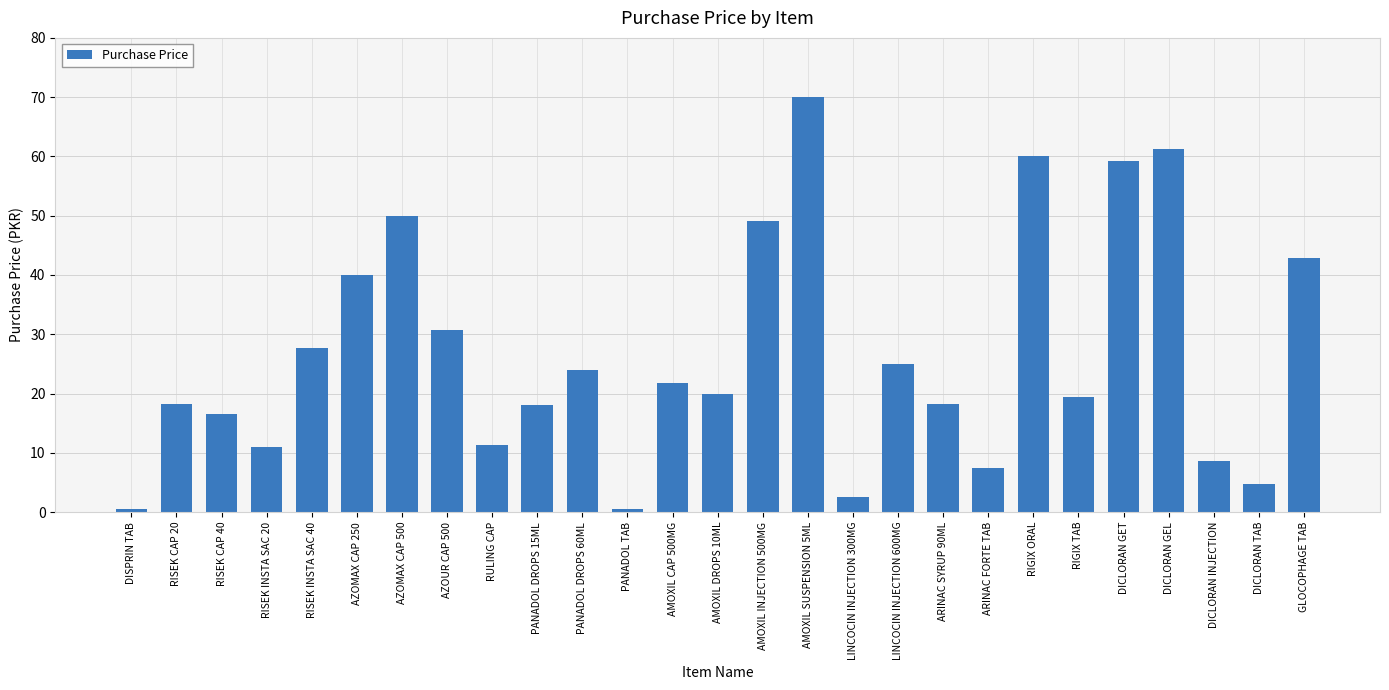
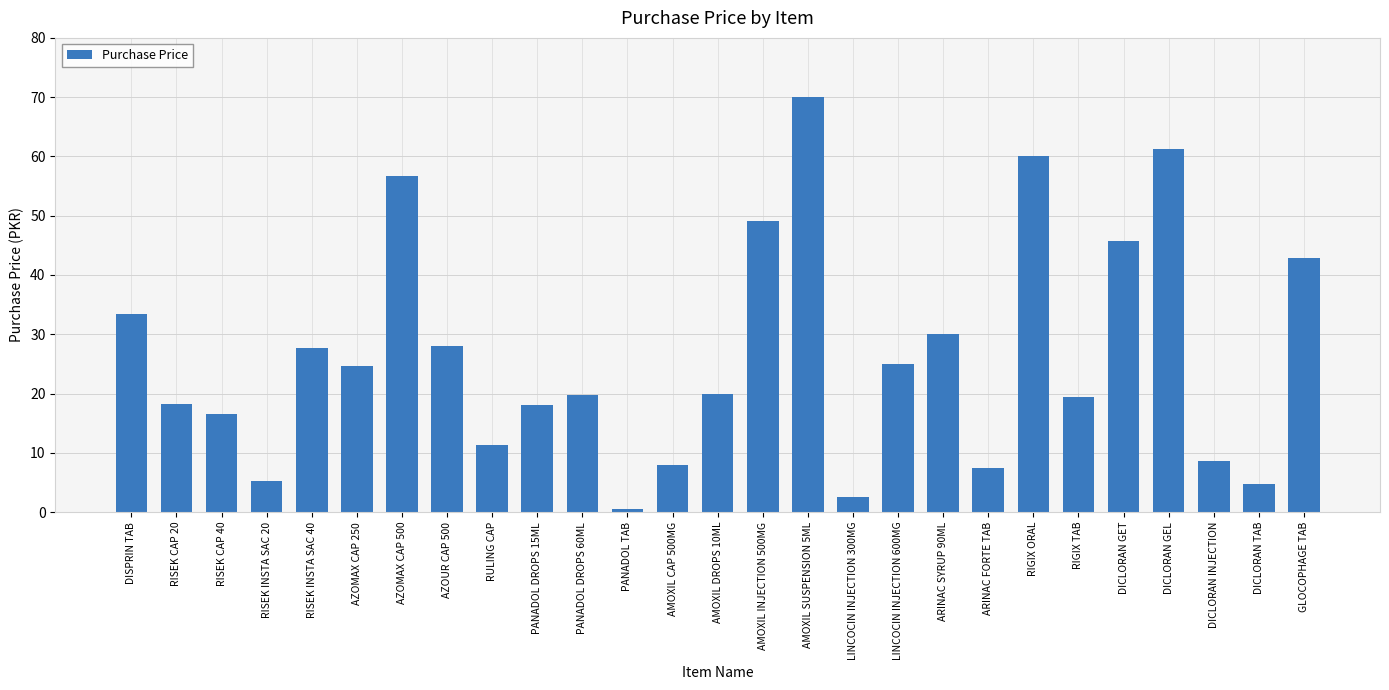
DISPRIN TAB: 0 -> 33
RISEK INSTA SAC 20: 11 -> 5
AZOMAX CAP 250: 40 -> 25
AZOMAX CAP 500: 50 -> 57
AZOUR CAP 500: 31 -> 28
PANADOL DROPS 60ML: 24 -> 20
AMOXIL CAP 500MG: 22 -> 8
ARINAC SYRUP 90ML: 18 -> 30
DICLORAN GET: 59 -> 46
